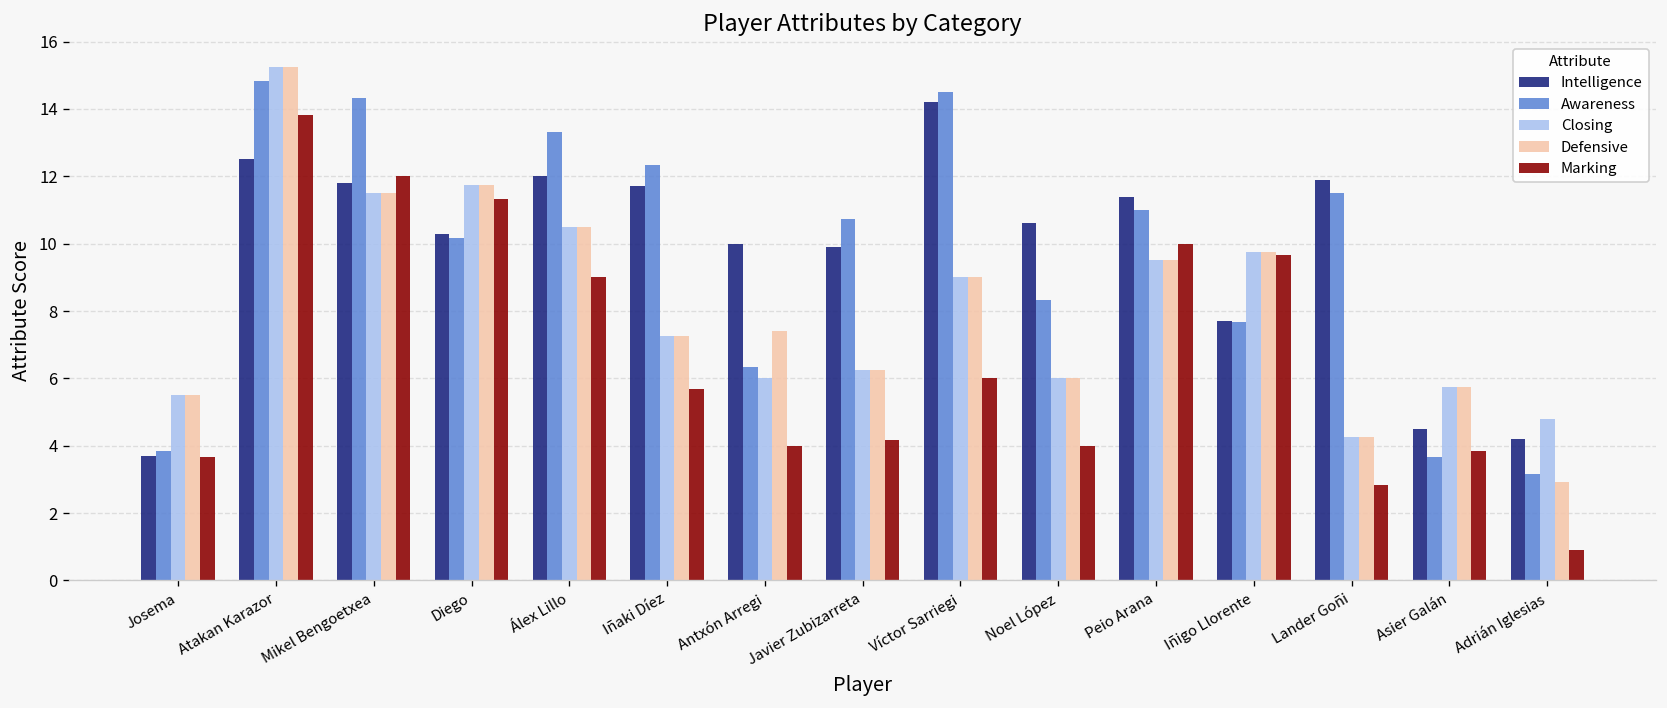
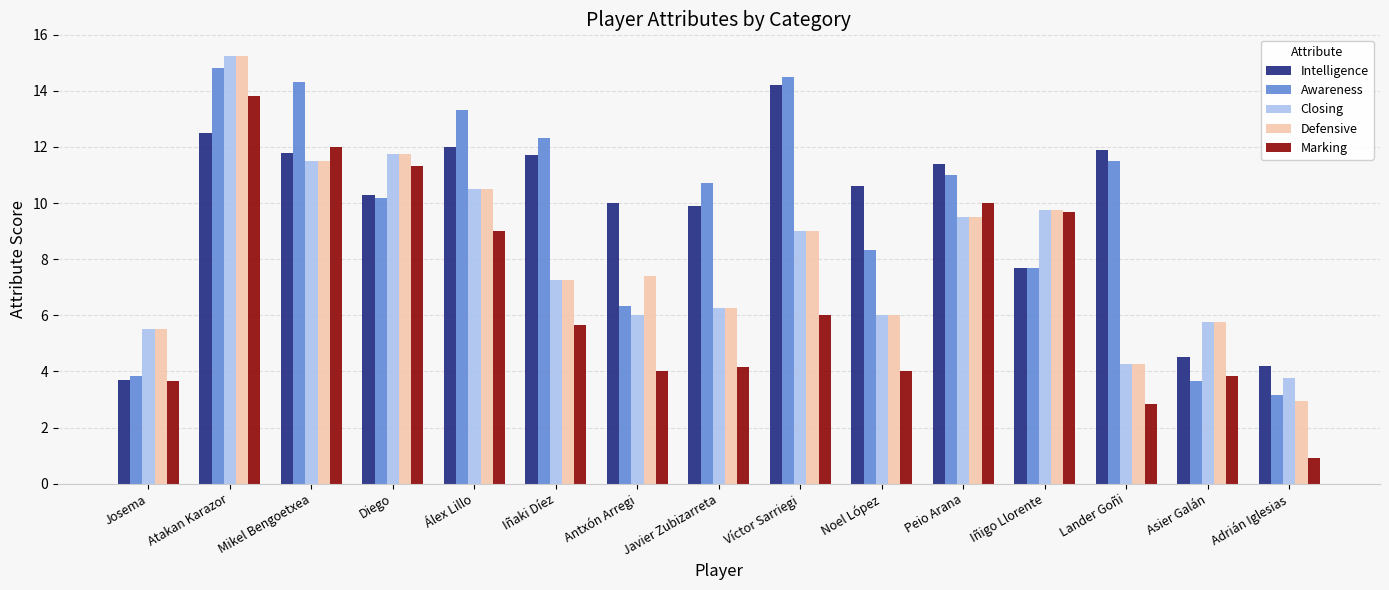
Closing, Adrián Iglesias: 4.8 -> 3.8
